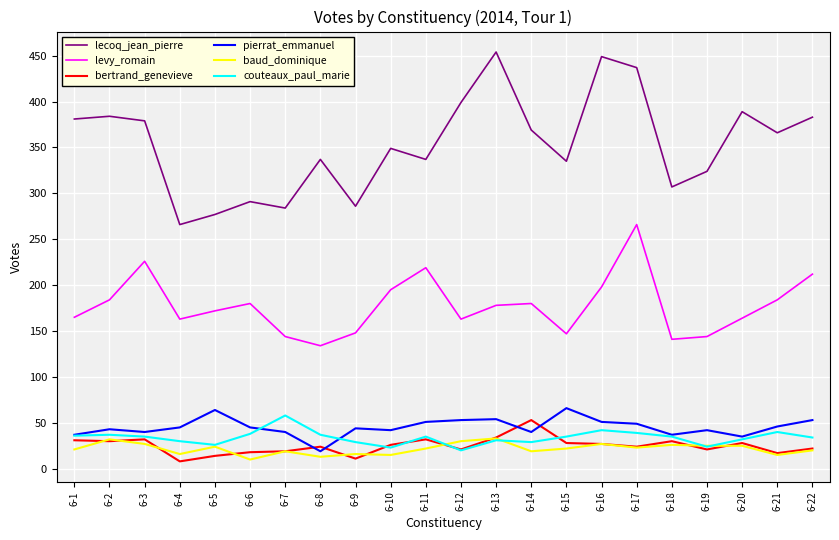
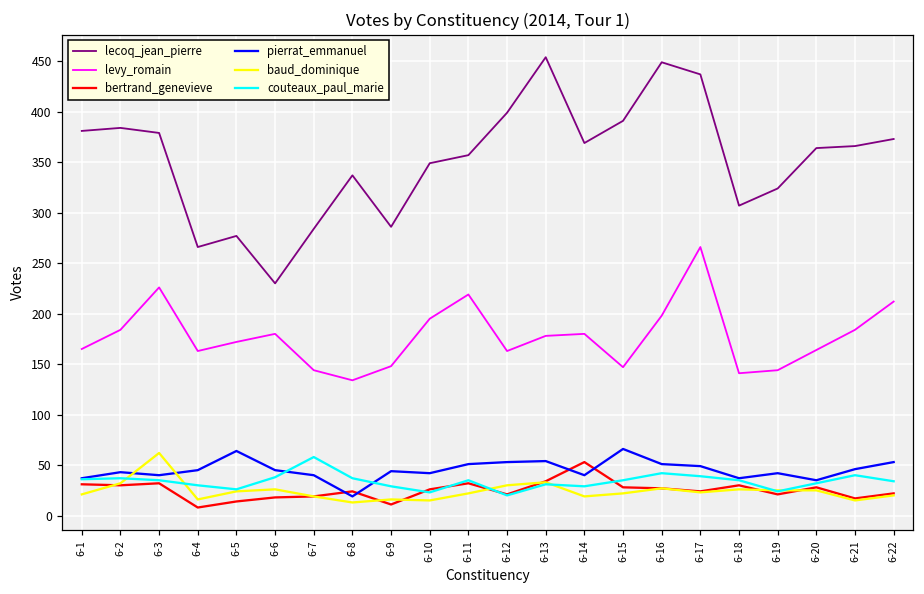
baud_dominique, 6-3: 30 -> 60
lecoq_jean_pierre, 6-6: 290 -> 230
baud_dominique, 6-6: 10 -> 30
lecoq_jean_pierre, 6-11: 340 -> 360
lecoq_jean_pierre, 6-15: 340 -> 390
lecoq_jean_pierre, 6-20: 390 -> 360
lecoq_jean_pierre, 6-22: 380 -> 370
